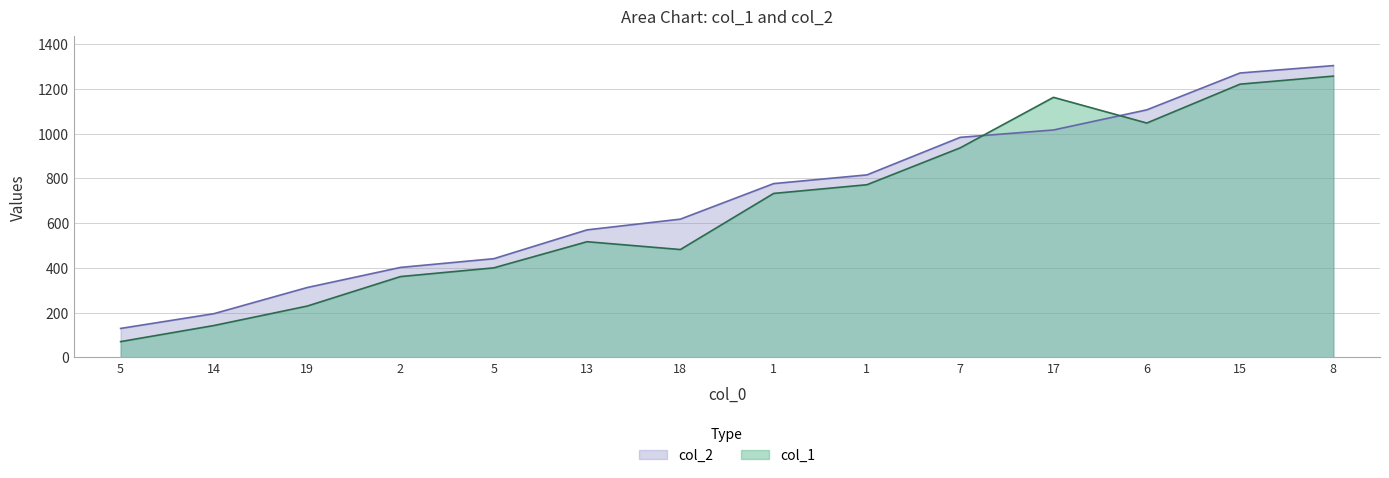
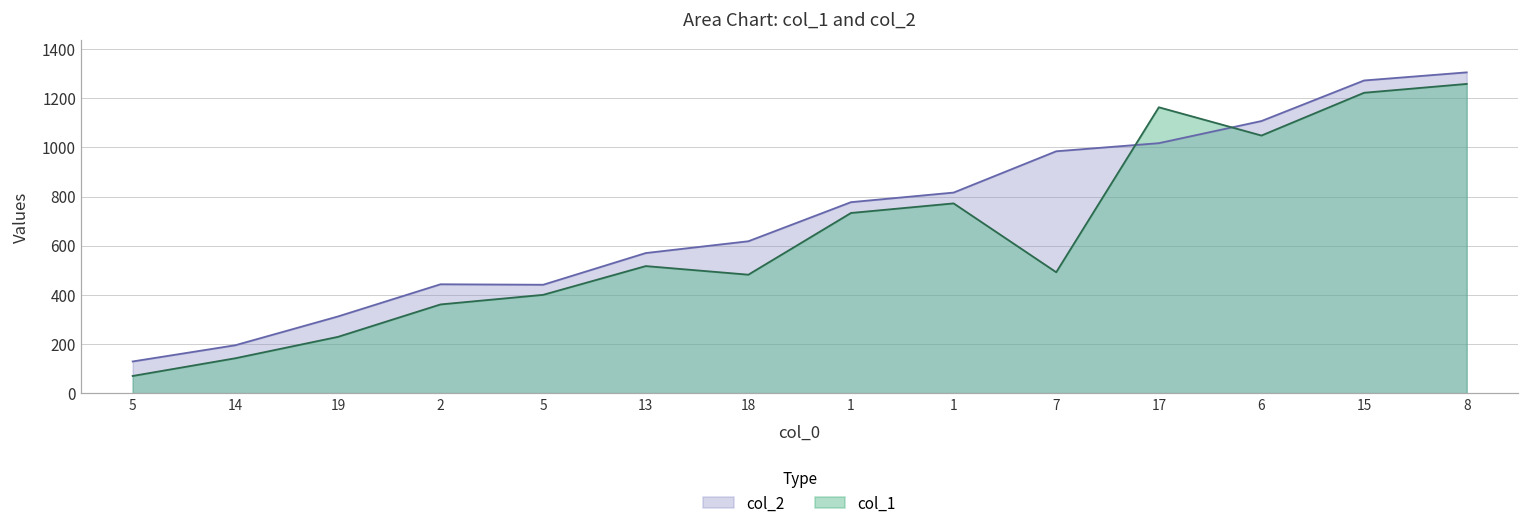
col_2, 2: 400 -> 440
col_1, 7: 940 -> 490
